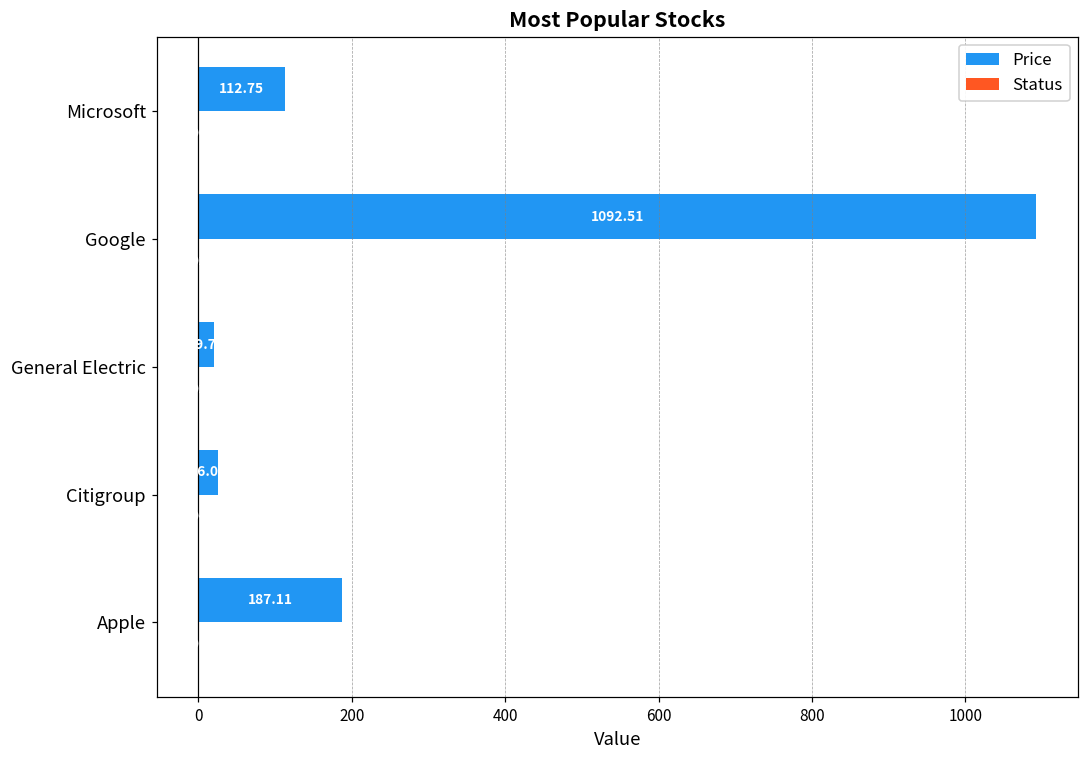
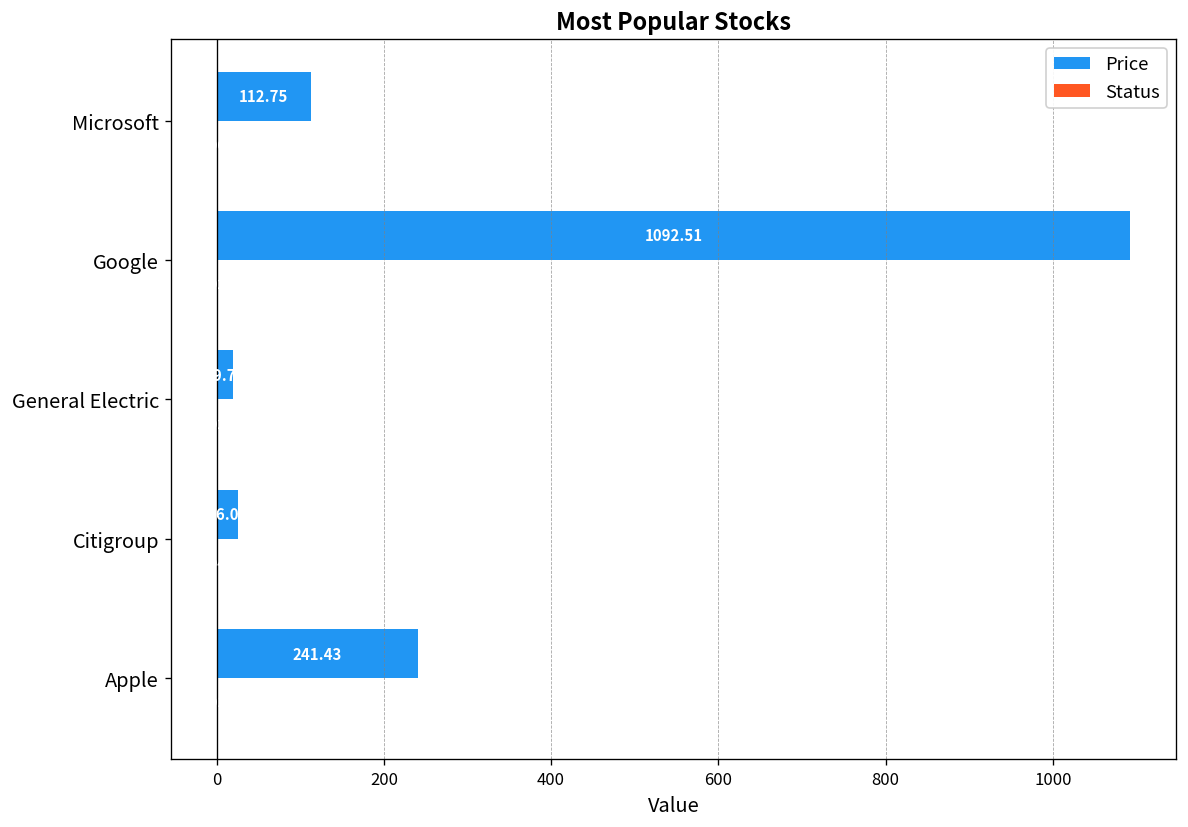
Price, Apple: 187.11 -> 241.43
